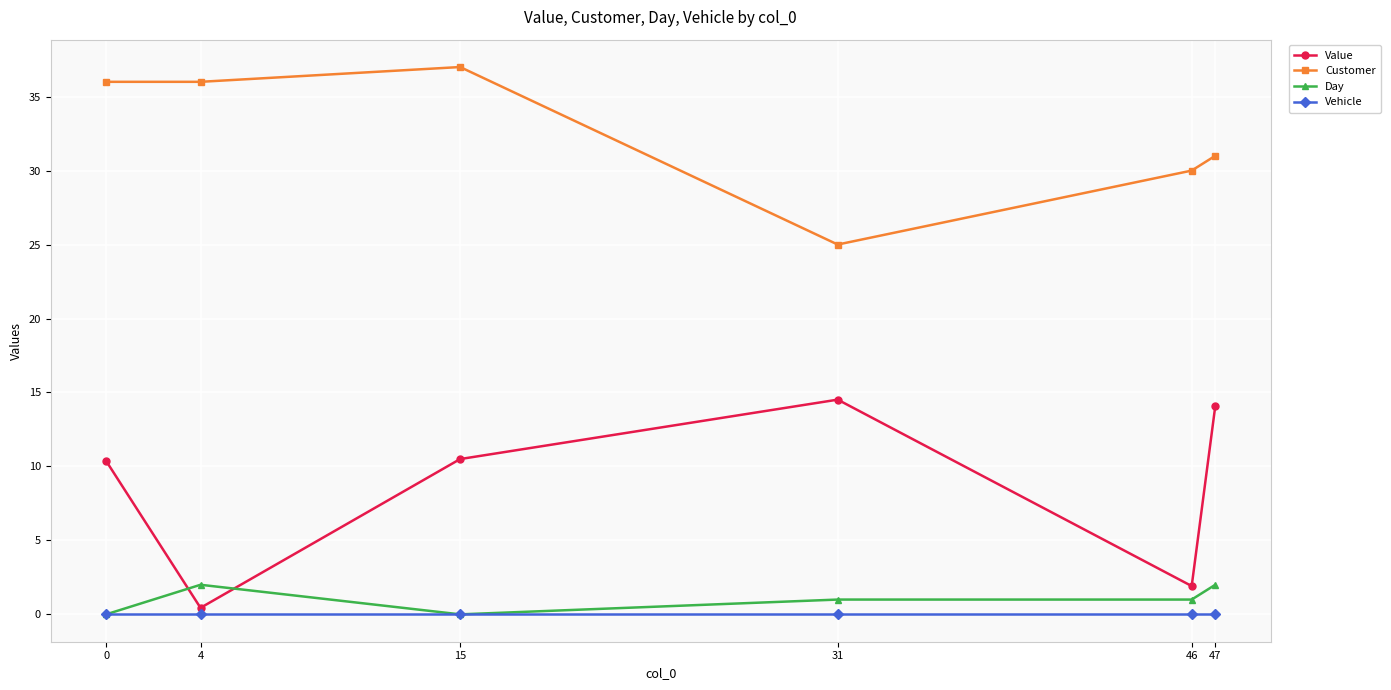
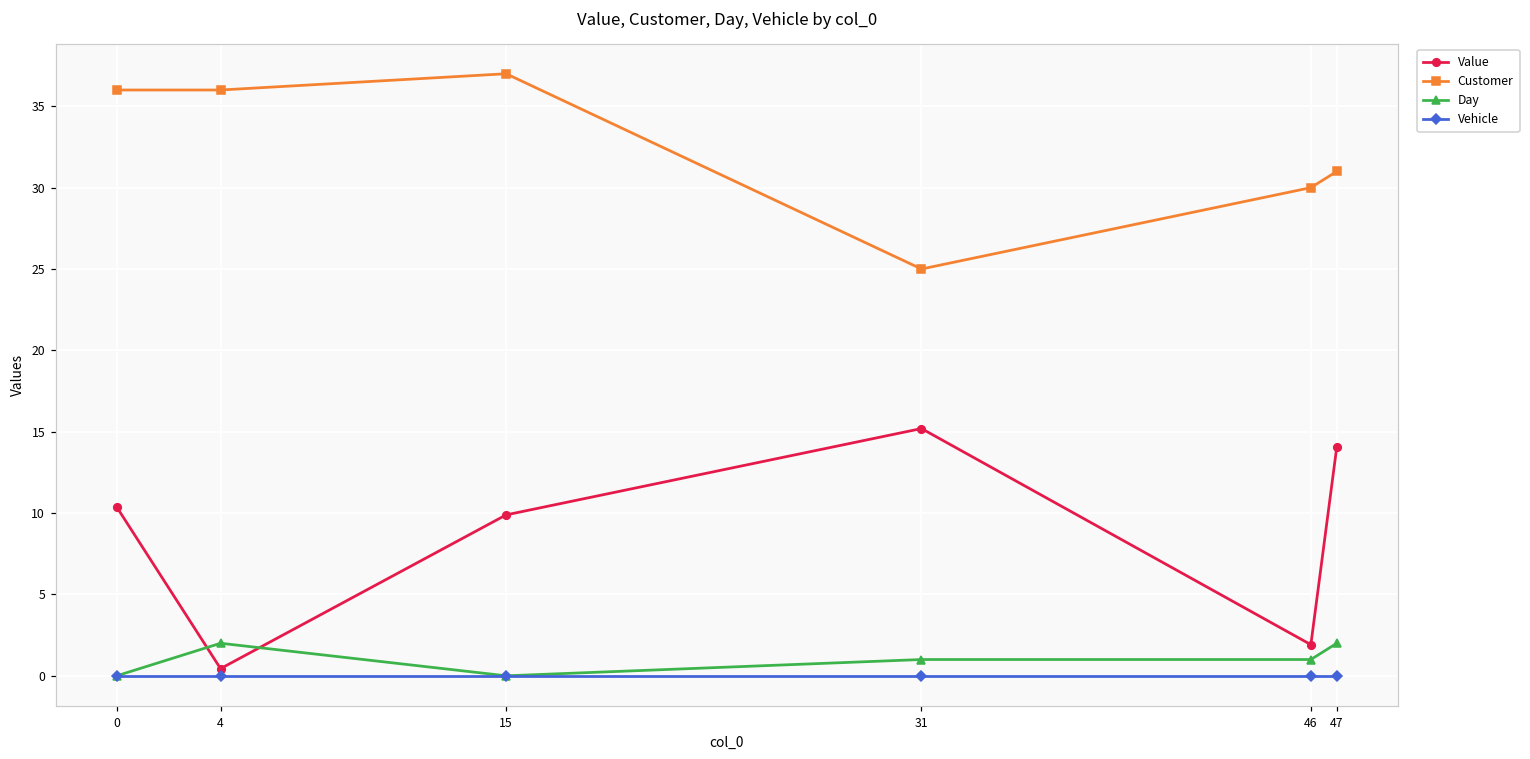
Value, 15: 10.5 -> 9.9
Value, 31: 14.5 -> 15.2
